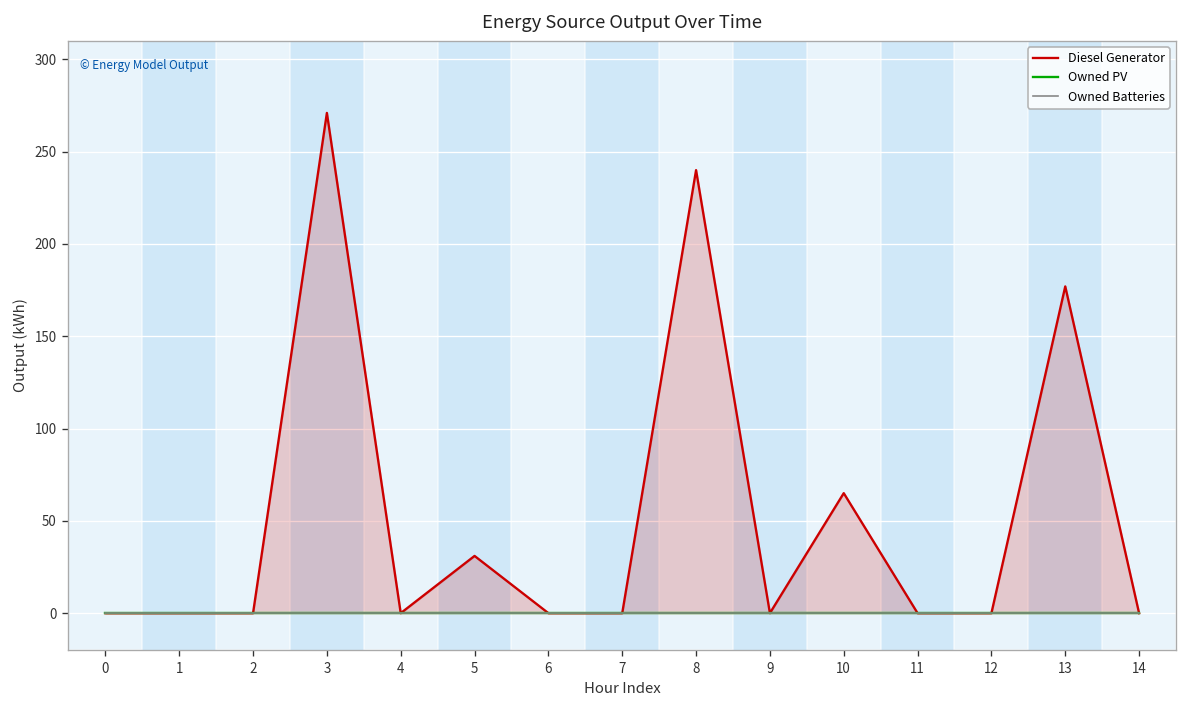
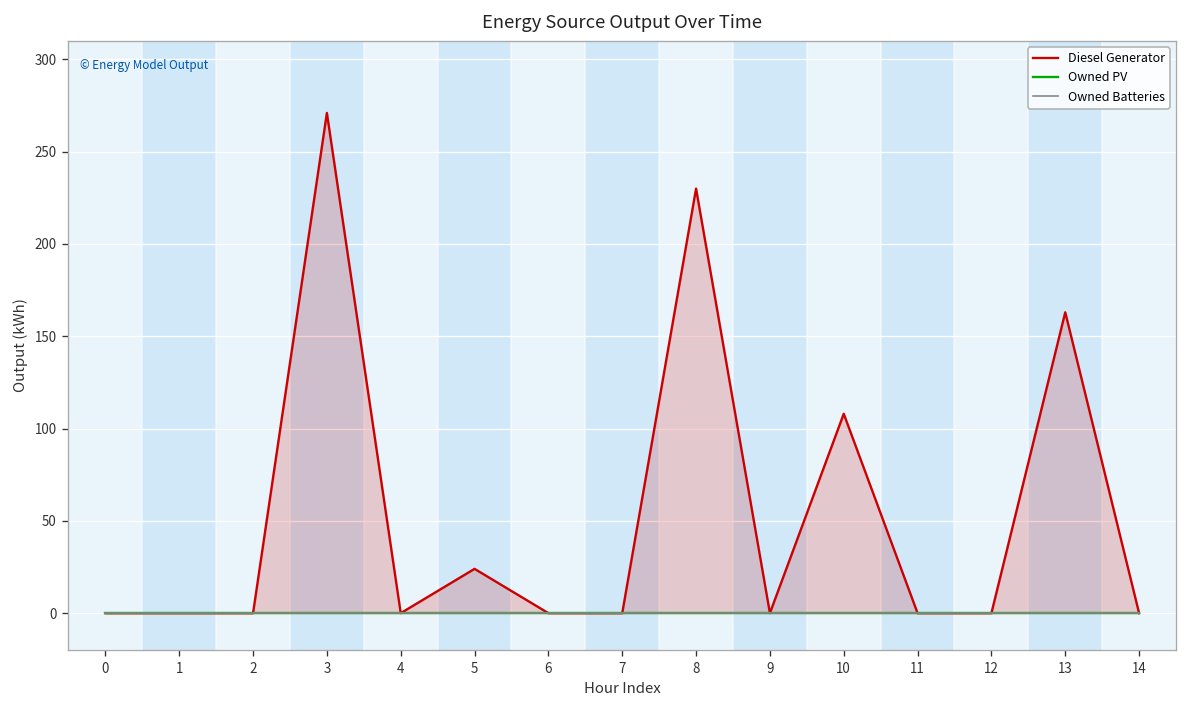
Diesel Generator, 5: 31 -> 24
Diesel Generator, 8: 240 -> 230
Diesel Generator, 10: 65 -> 108
Diesel Generator, 13: 177 -> 163
